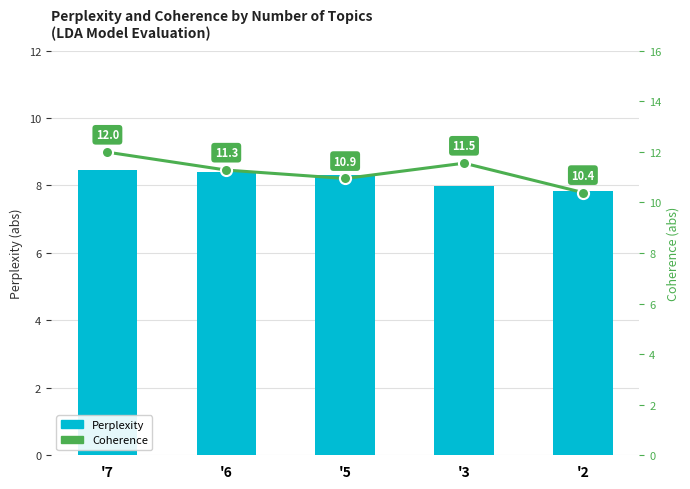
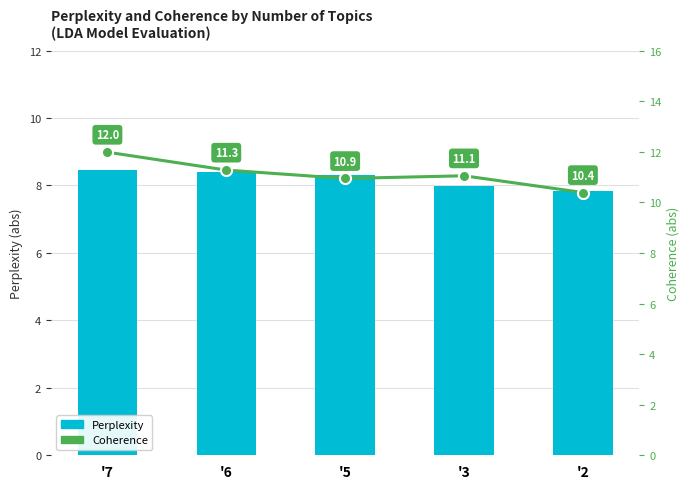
Coherence, '3: 11.5 -> 11.1
